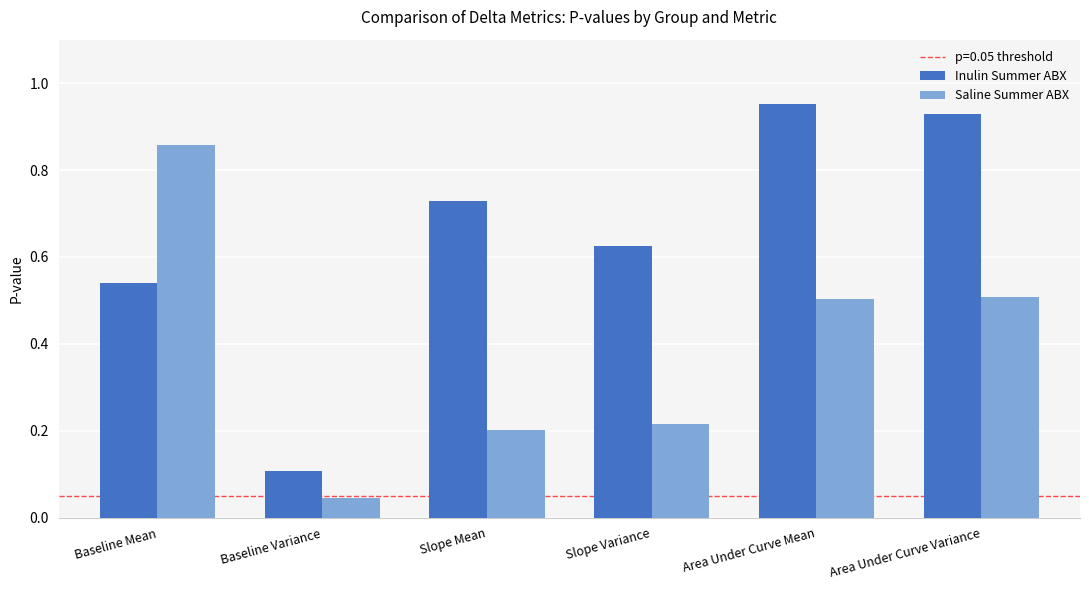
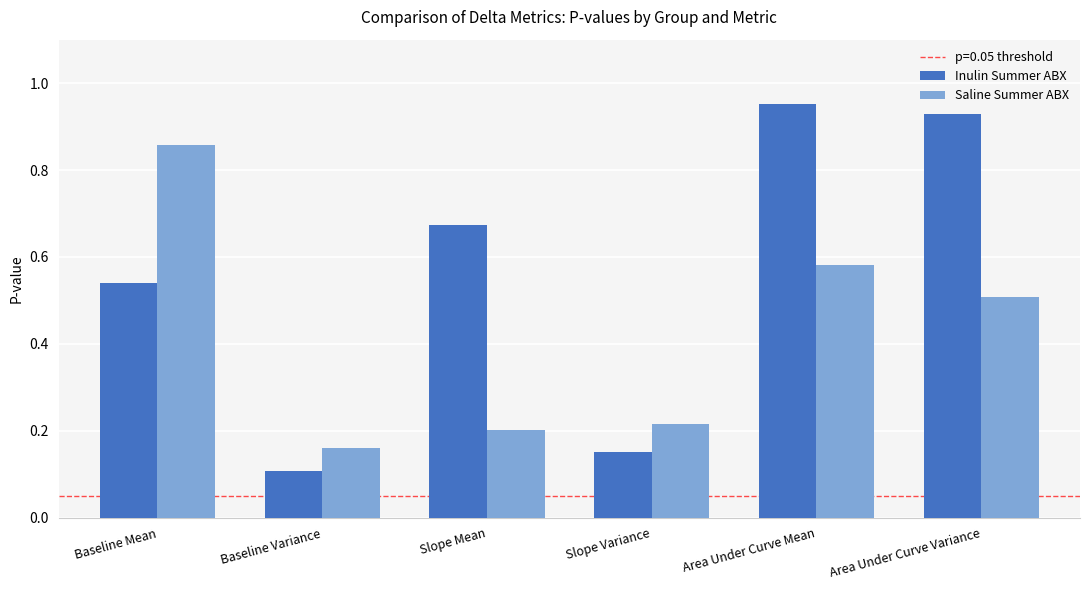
Saline Summer ABX, Baseline Variance: 0.05 -> 0.16
Inulin Summer ABX, Slope Mean: 0.73 -> 0.67
Inulin Summer ABX, Slope Variance: 0.63 -> 0.15
Saline Summer ABX, Area Under Curve Mean: 0.50 -> 0.58
